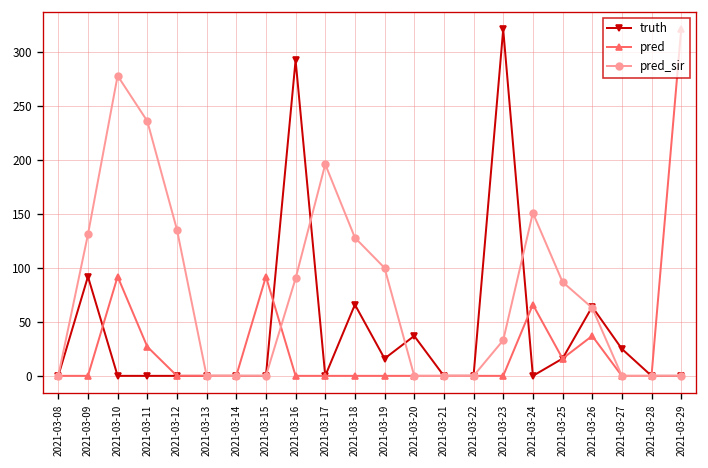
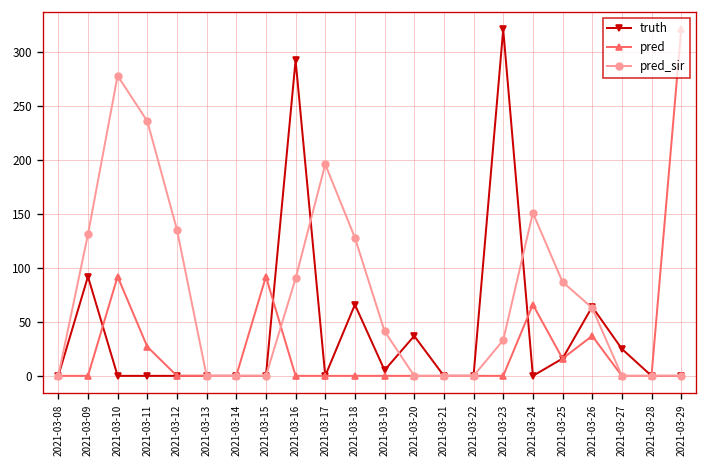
truth, 2021-03-19: 20 -> 10
pred_sir, 2021-03-19: 100 -> 40
